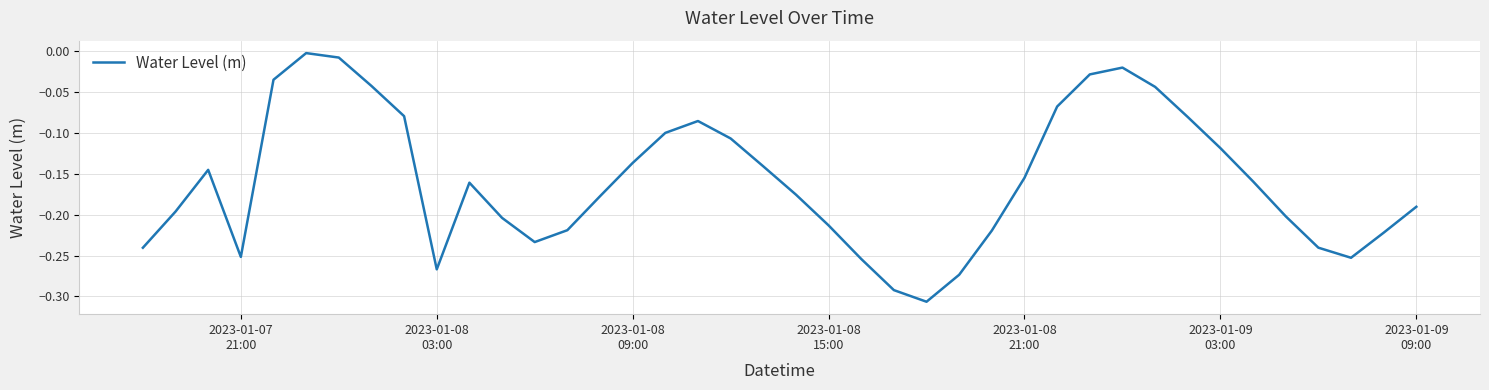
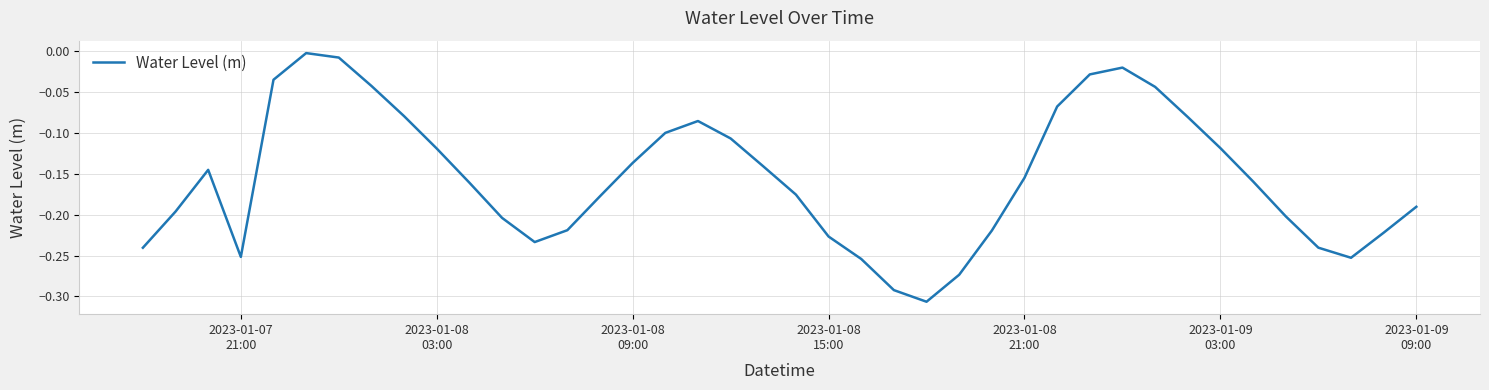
2023-01-08 03:00: -0.27 -> -0.12
2023-01-08 15:00: -0.21 -> -0.23
